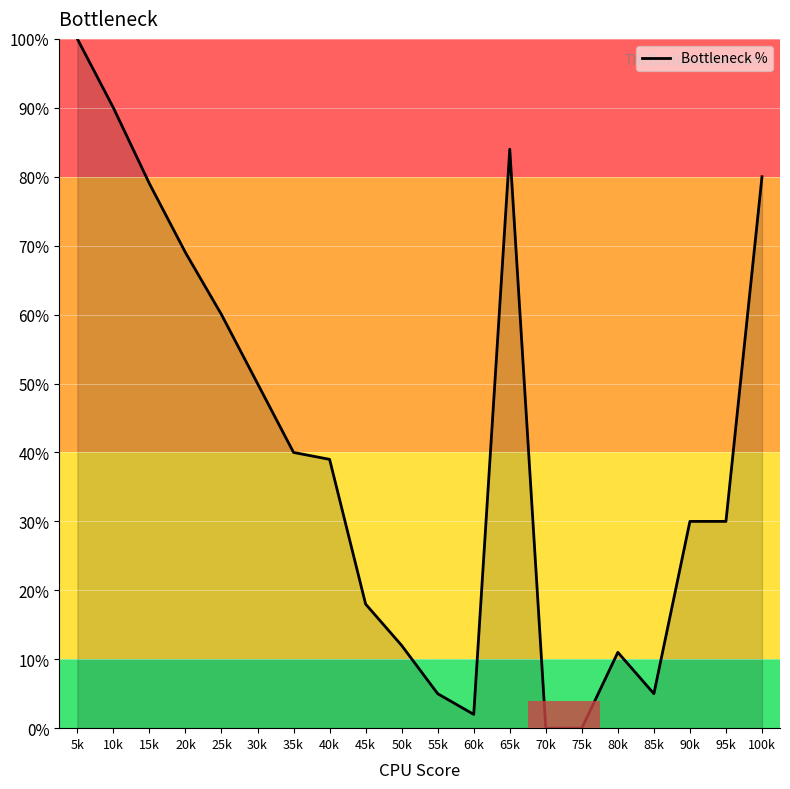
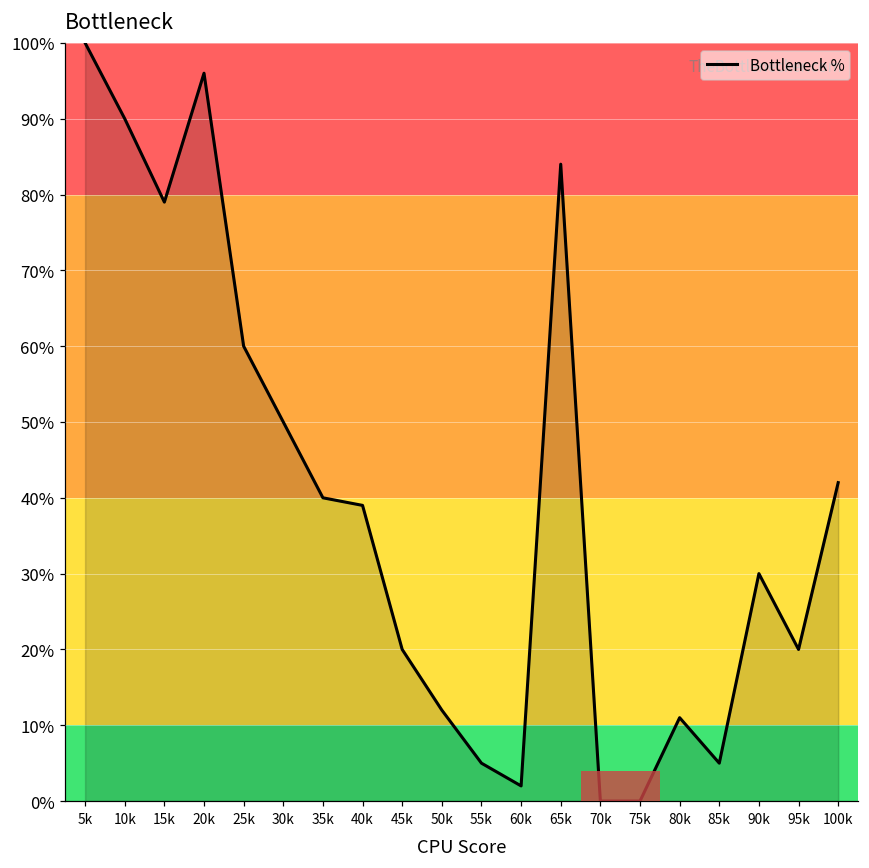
20k: 69% -> 96%
45k: 18% -> 20%
95k: 30% -> 20%
100k: 80% -> 42%
